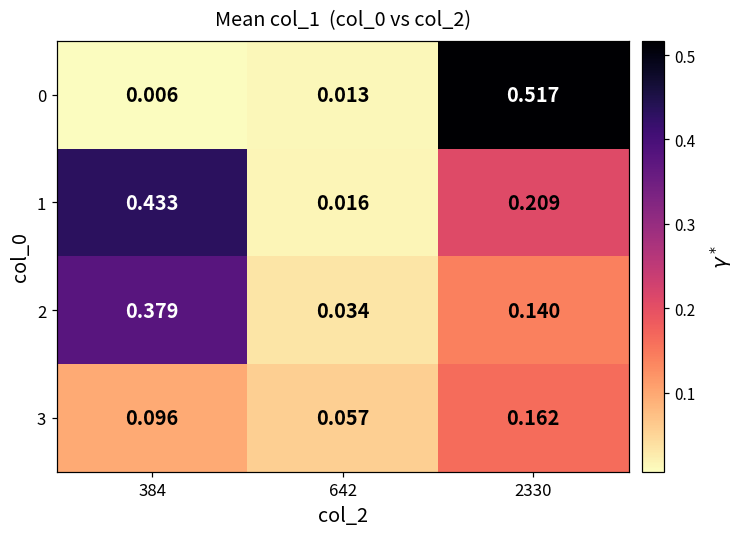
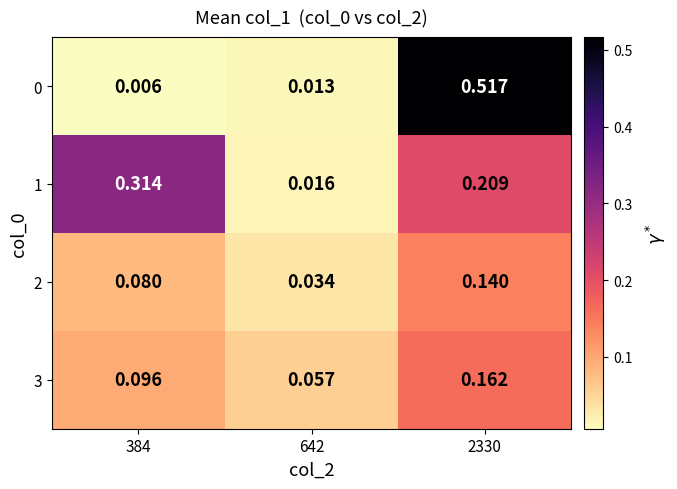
1, 384: 0.433 -> 0.314
2, 384: 0.379 -> 0.080
